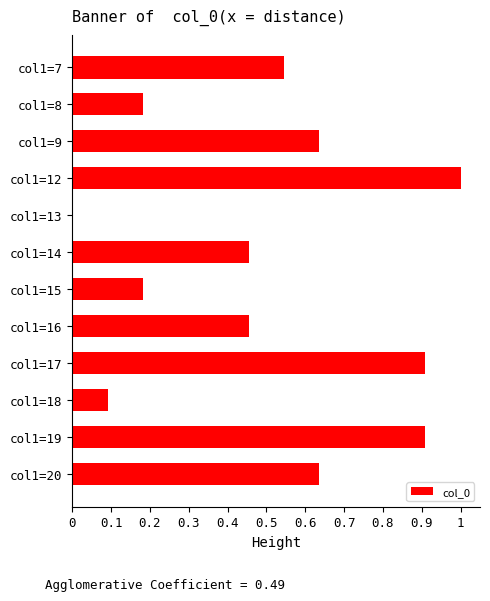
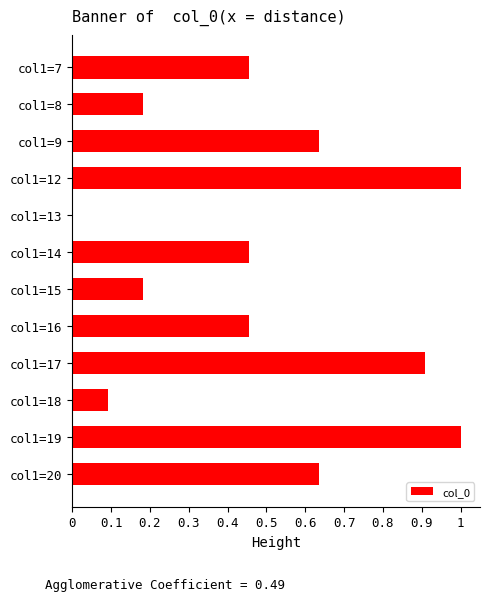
col1=7: 0.55 -> 0.45
col1=19: 0.91 -> 1.00
